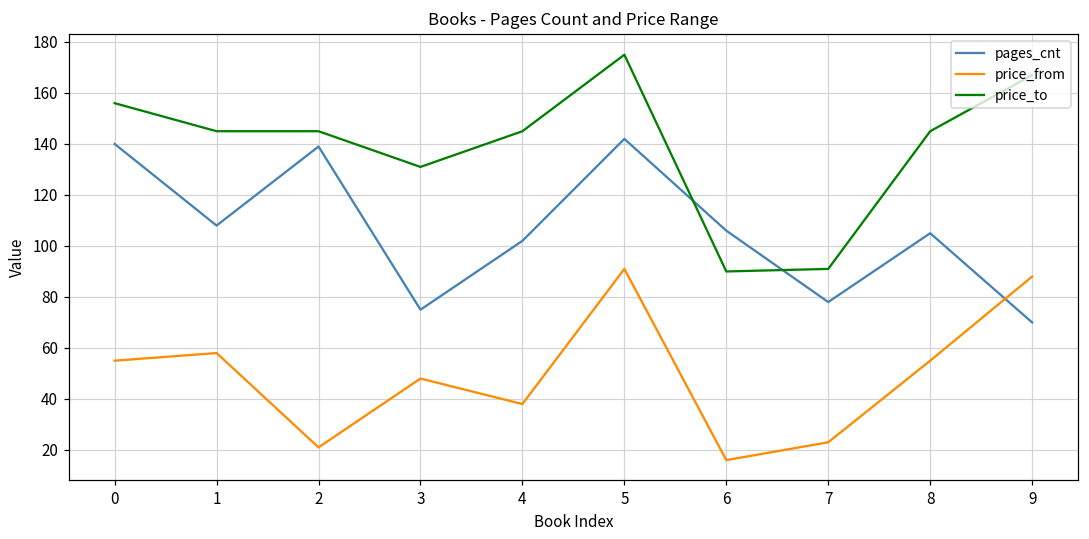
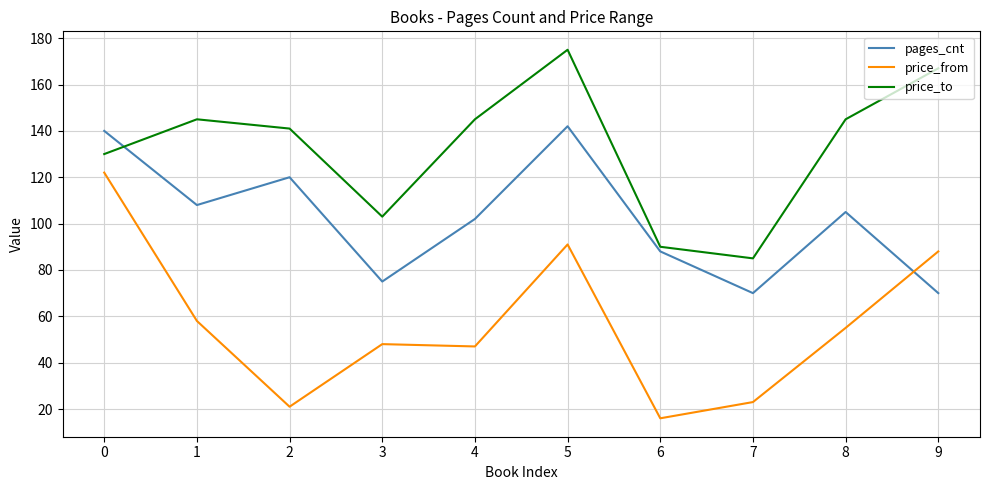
price_from, 0: 55 -> 122
price_to, 0: 156 -> 130
pages_cnt, 2: 139 -> 120
price_to, 2: 145 -> 141
price_to, 3: 131 -> 103
price_from, 4: 38 -> 47
pages_cnt, 6: 106 -> 88
pages_cnt, 7: 78 -> 70
price_to, 7: 91 -> 85
